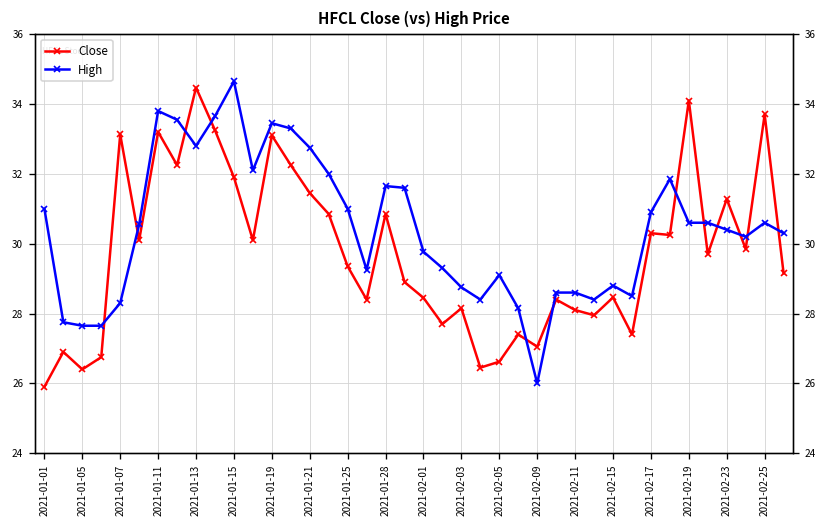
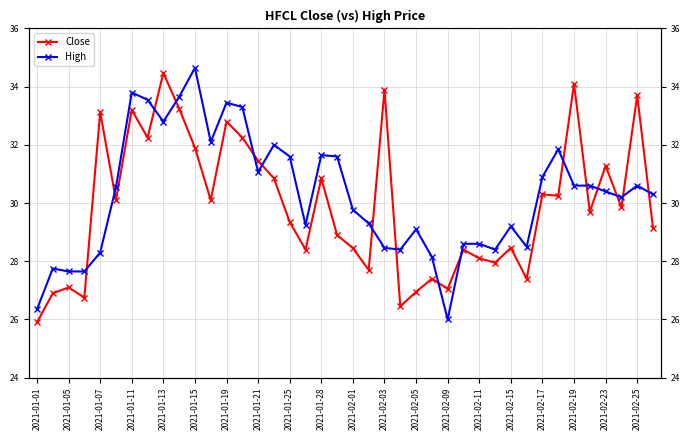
High, 2021-01-01: 31.0 -> 26.4
Close, 2021-01-05: 26.4 -> 27.1
Close, 2021-01-19: 33.1 -> 32.8
High, 2021-01-21: 32.8 -> 31.1
High, 2021-01-25: 31.0 -> 31.6
Close, 2021-02-03: 28.2 -> 33.9
High, 2021-02-03: 28.8 -> 28.5
Close, 2021-02-05: 26.6 -> 27.0
High, 2021-02-15: 28.8 -> 29.2
